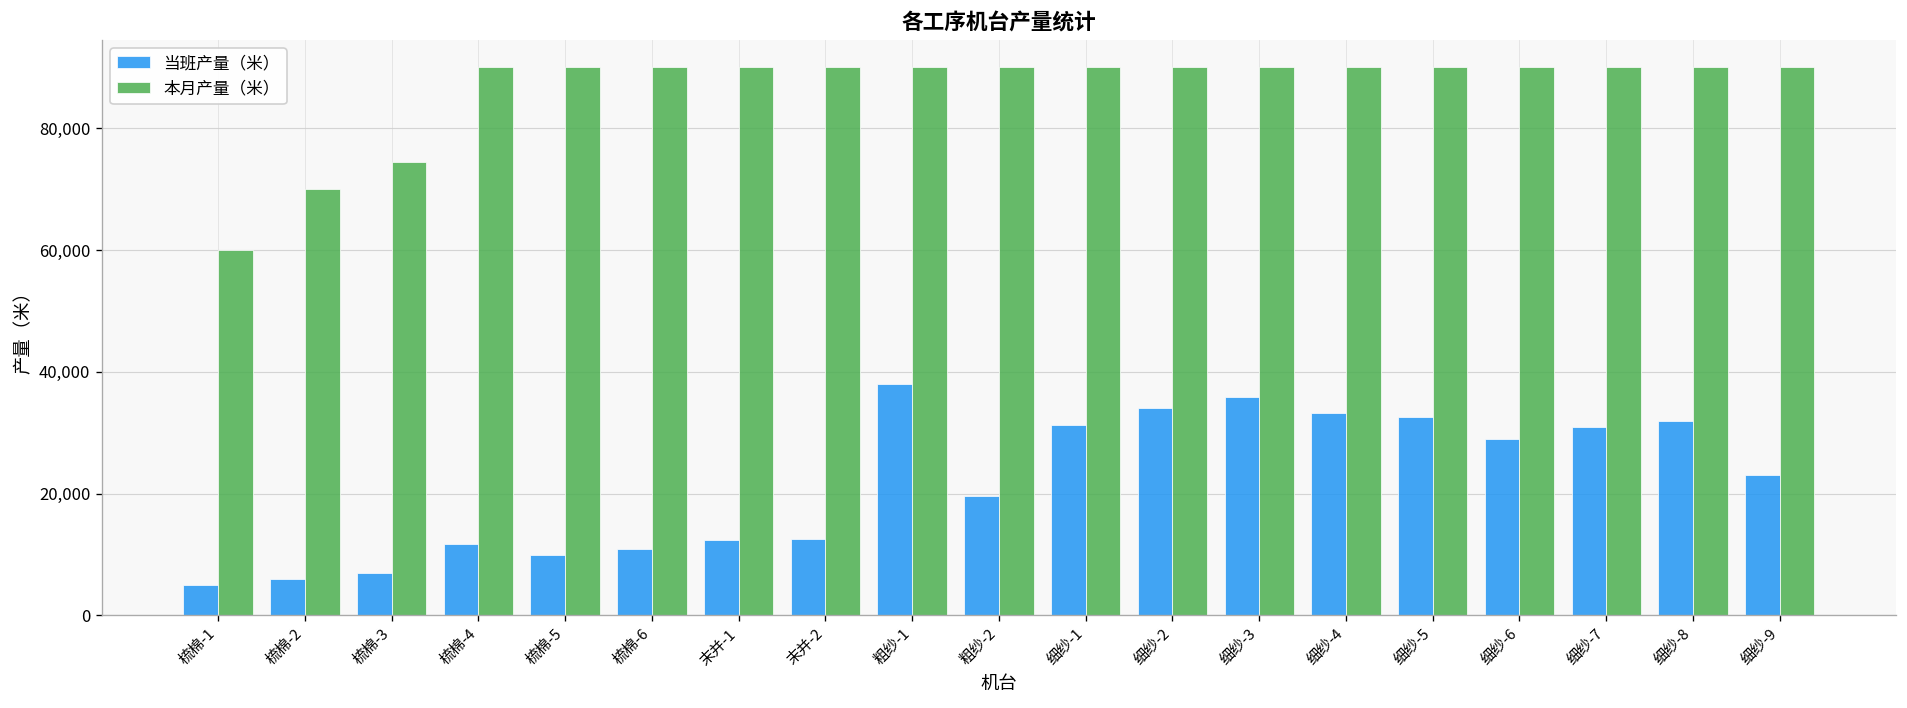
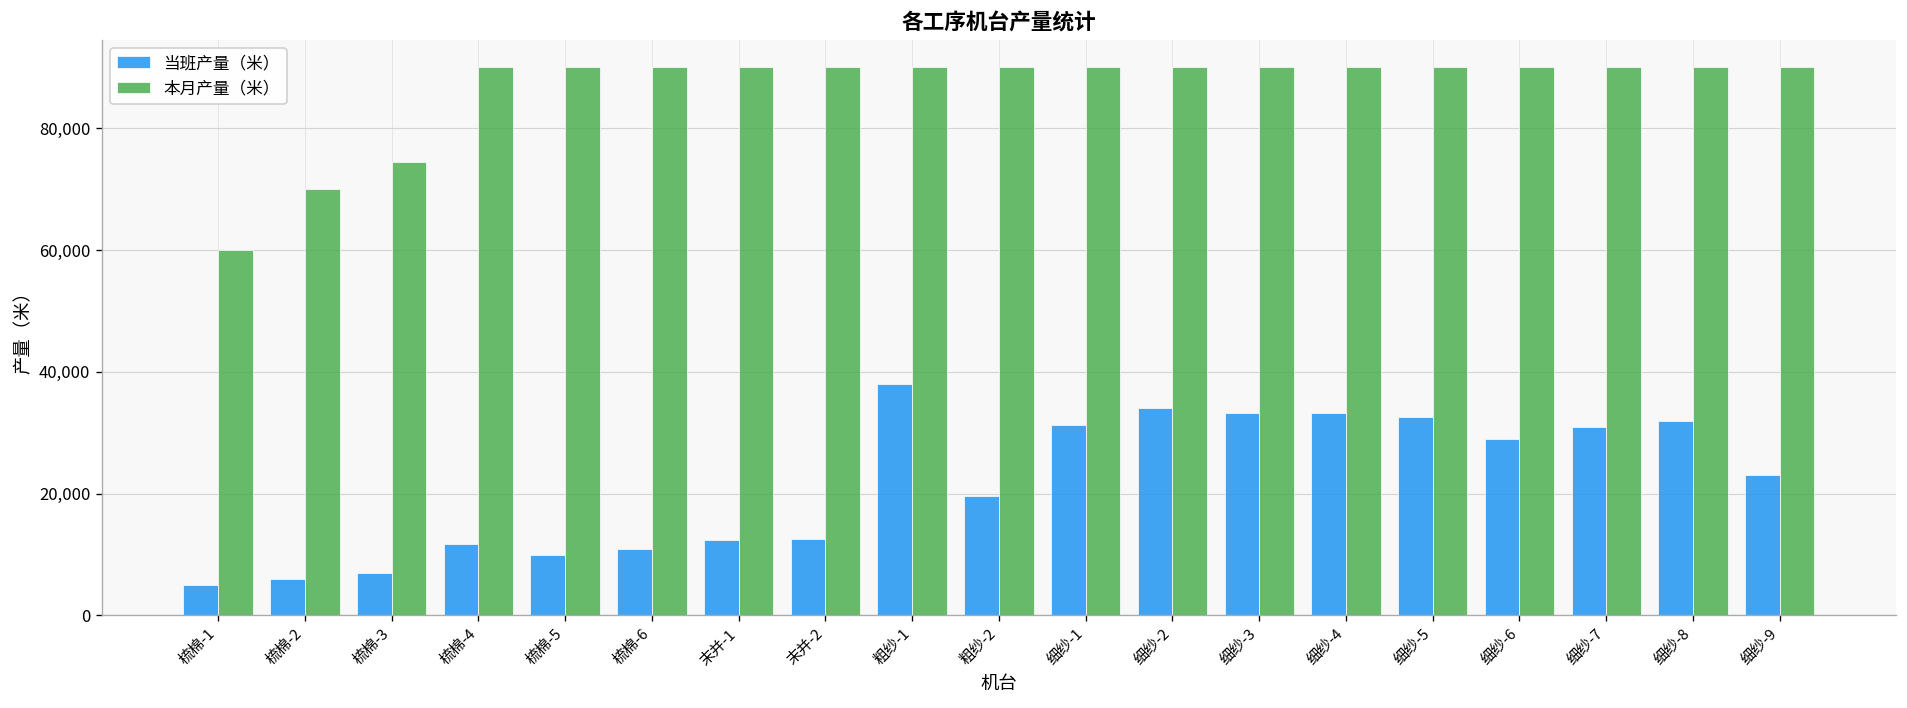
当班产量（米）, 细纱-3: 36,000 -> 33,000
